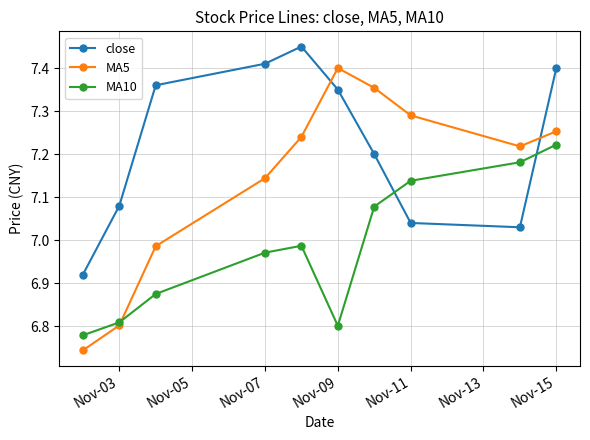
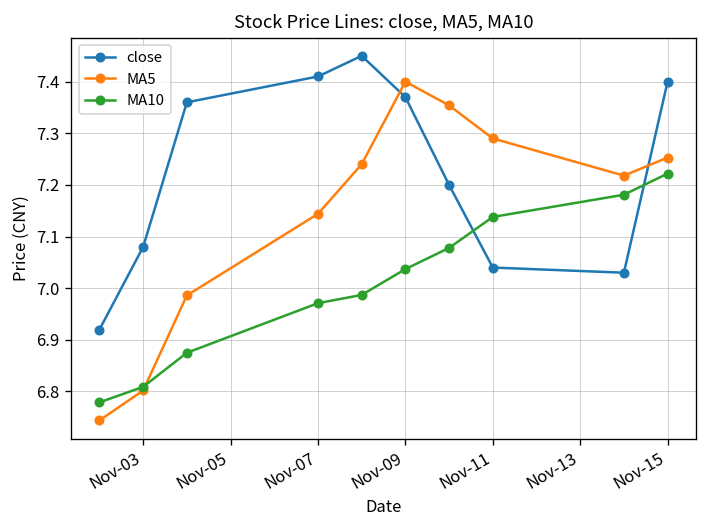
close, Nov-09: 7.35 -> 7.37
MA10, Nov-09: 6.80 -> 7.04
